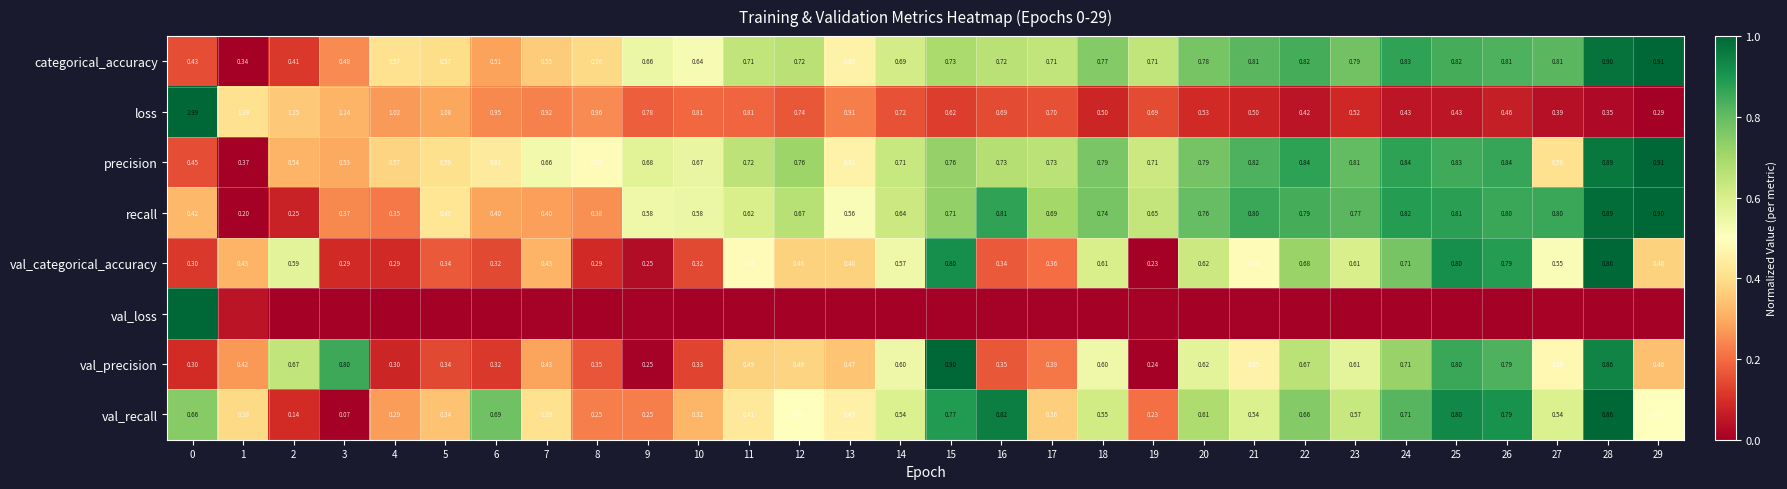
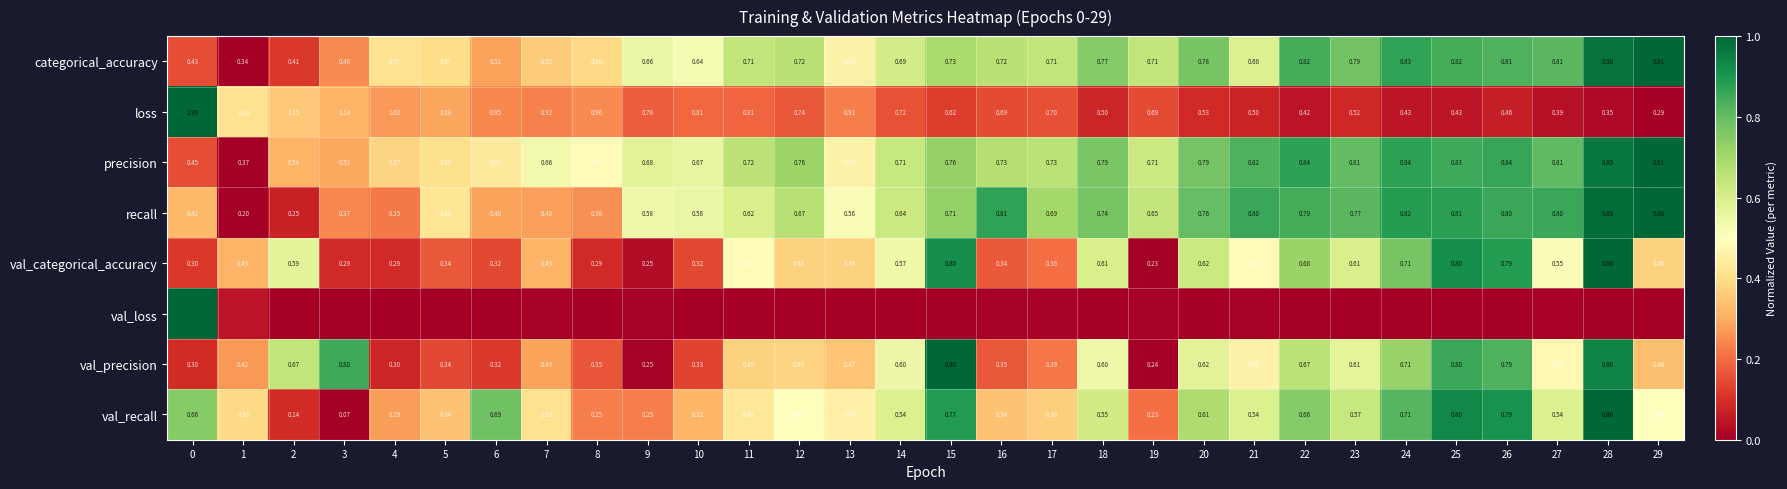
categorical_accuracy, 21: 0.81 -> 0.68
precision, 27: 0.59 -> 0.81
val_recall, 16: 0.82 -> 0.34
